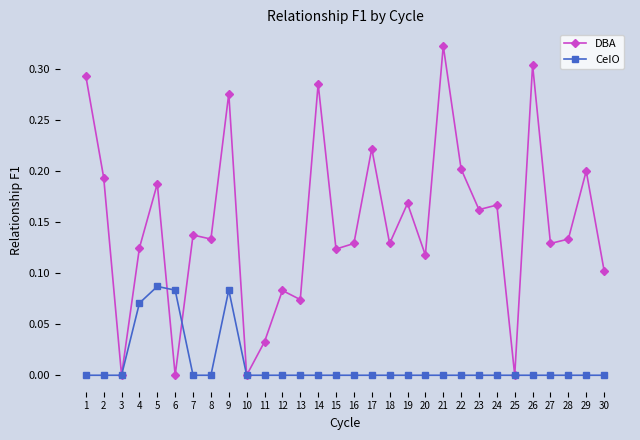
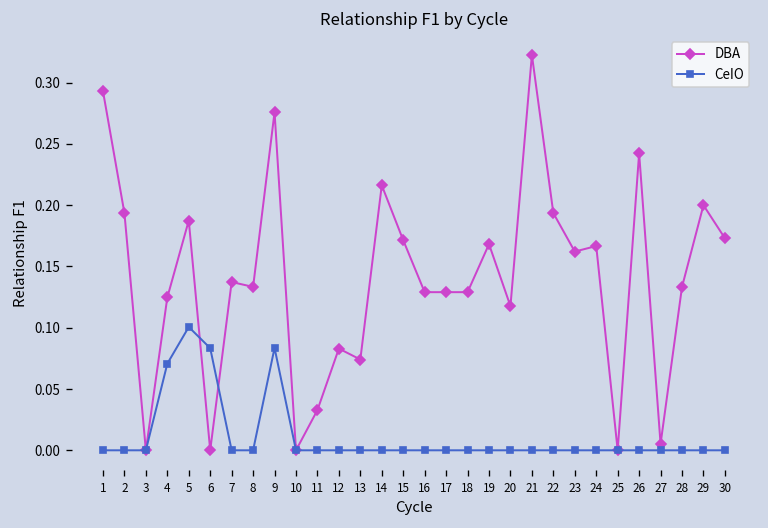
CeIO, 5: 0.087 -> 0.101
DBA, 14: 0.285 -> 0.216
DBA, 15: 0.124 -> 0.171
DBA, 17: 0.222 -> 0.129
DBA, 22: 0.202 -> 0.194
DBA, 26: 0.304 -> 0.242
DBA, 27: 0.129 -> 0.005
DBA, 30: 0.103 -> 0.173
